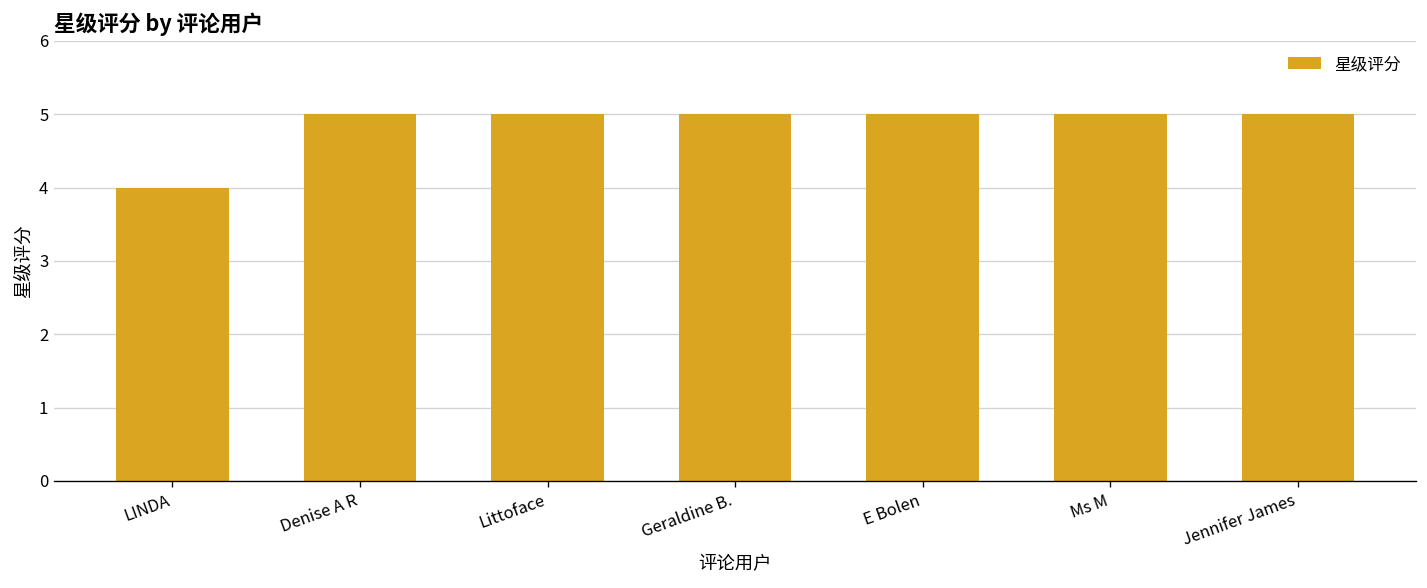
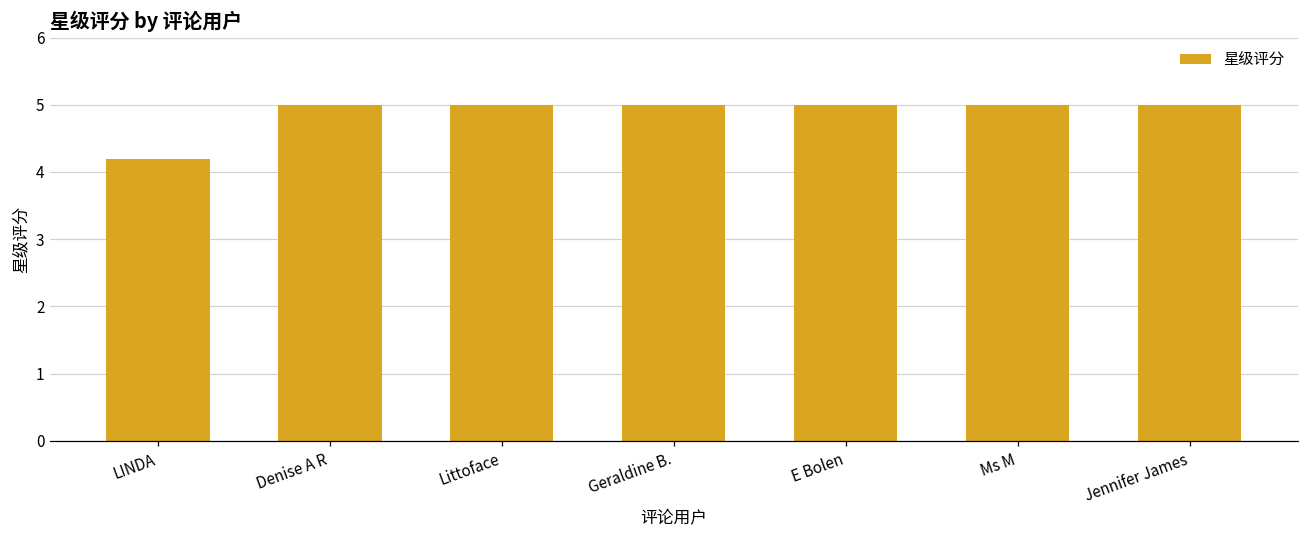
LINDA: 4.0 -> 4.2
